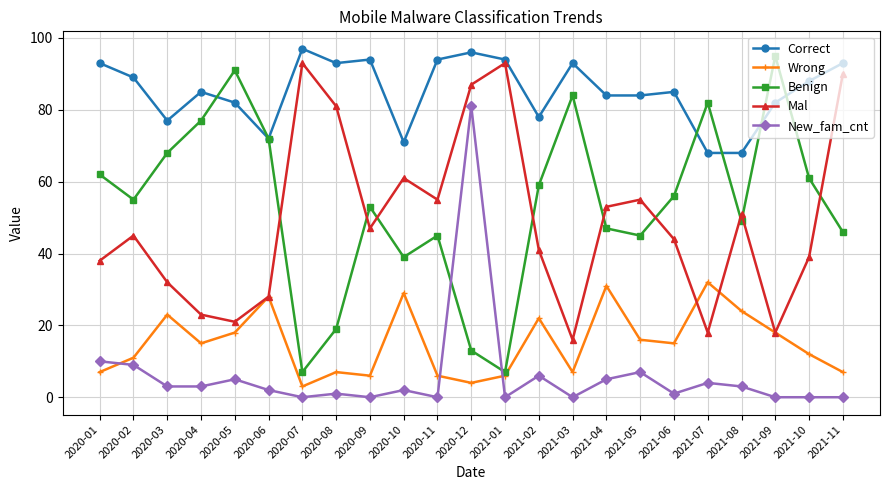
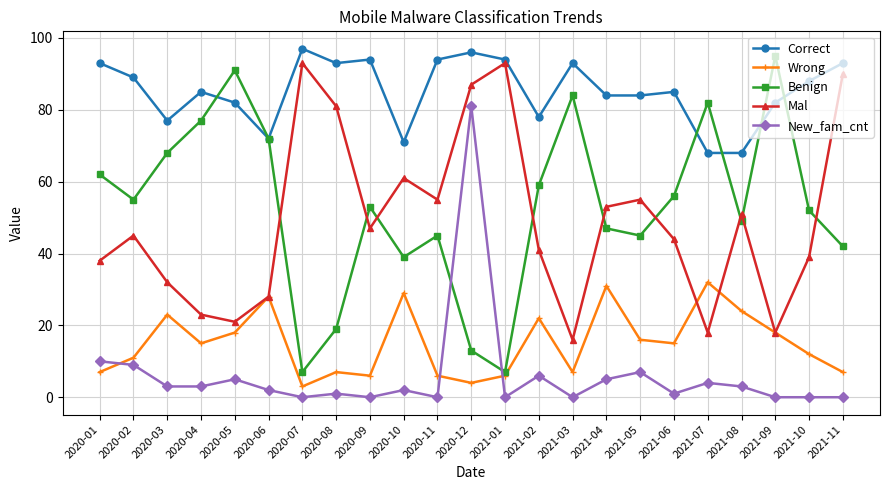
Benign, 2021-10: 61 -> 52
Benign, 2021-11: 46 -> 42
